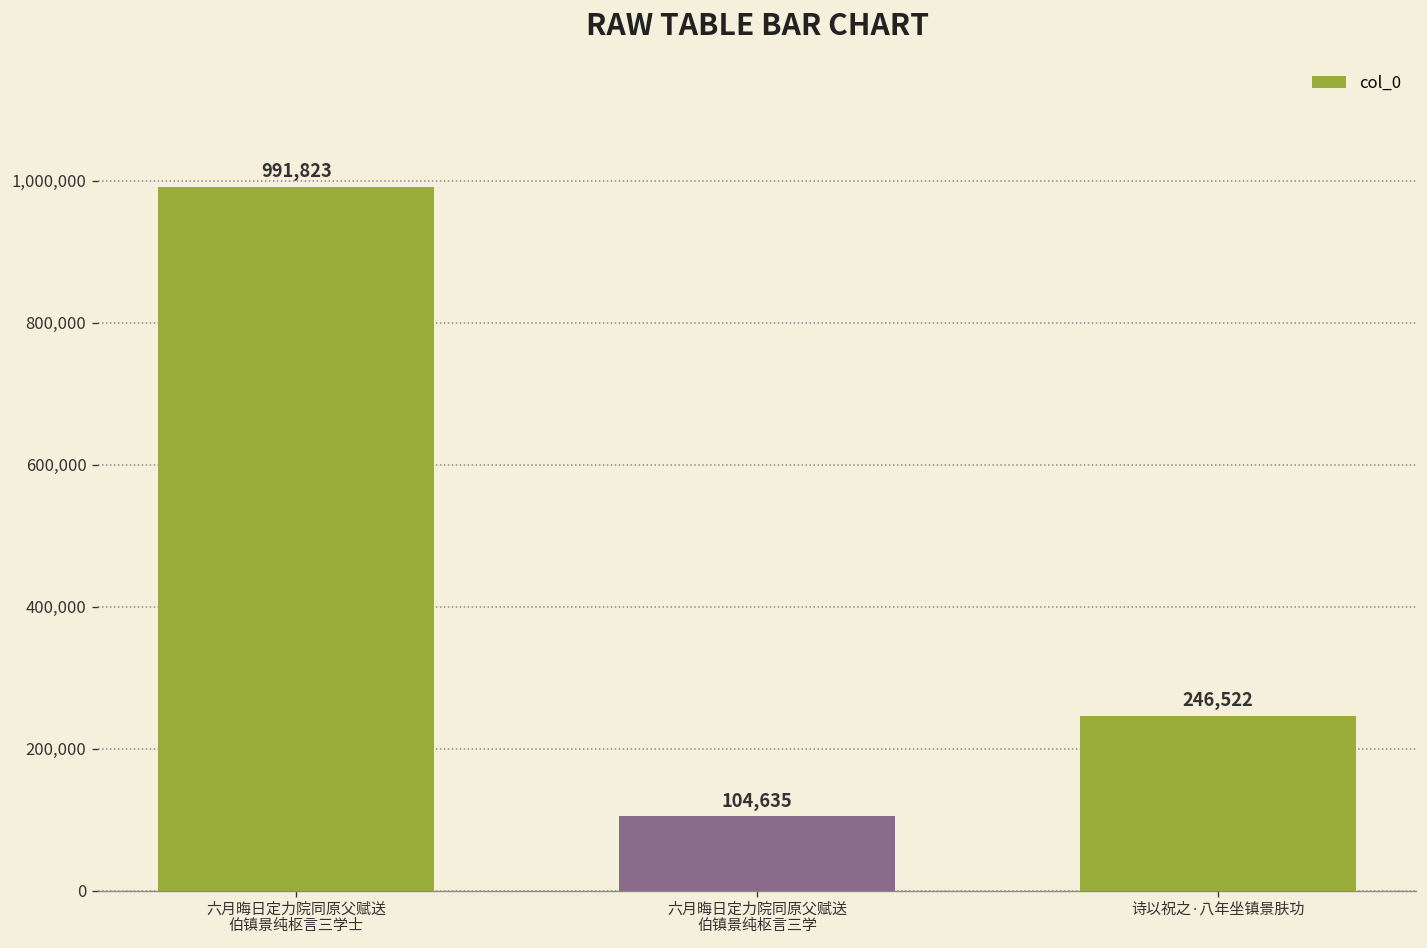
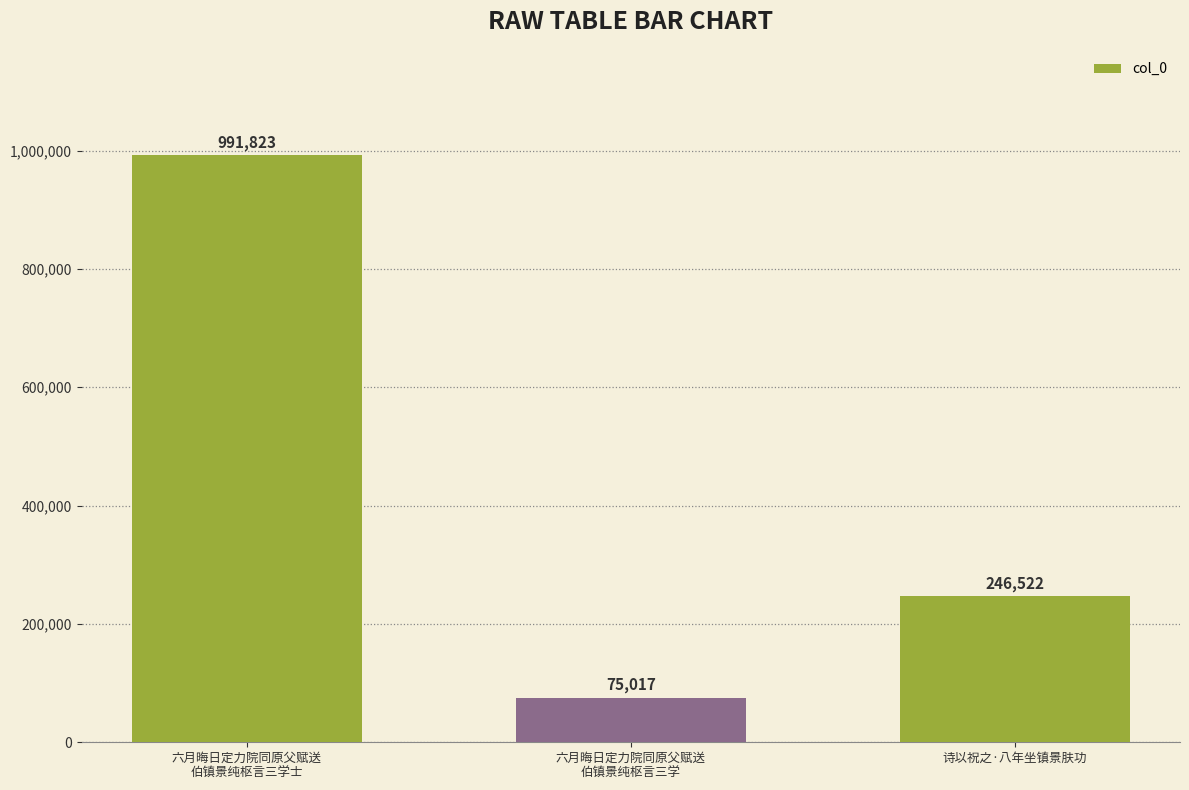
六月晦日定力院同原父赋送 伯镇景纯枢言三学: 104,635 -> 75,017
